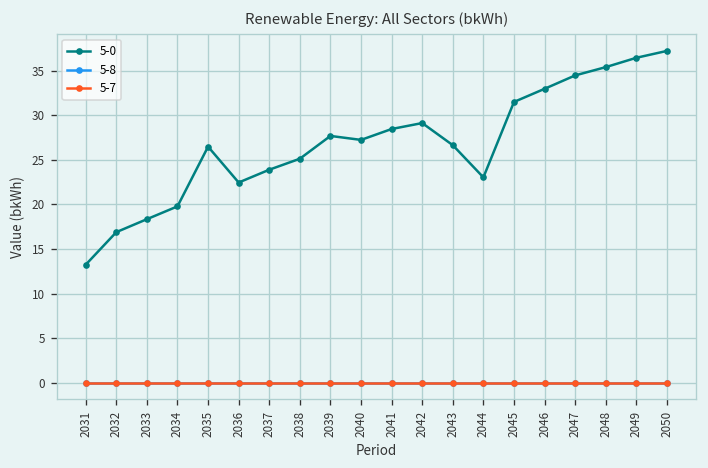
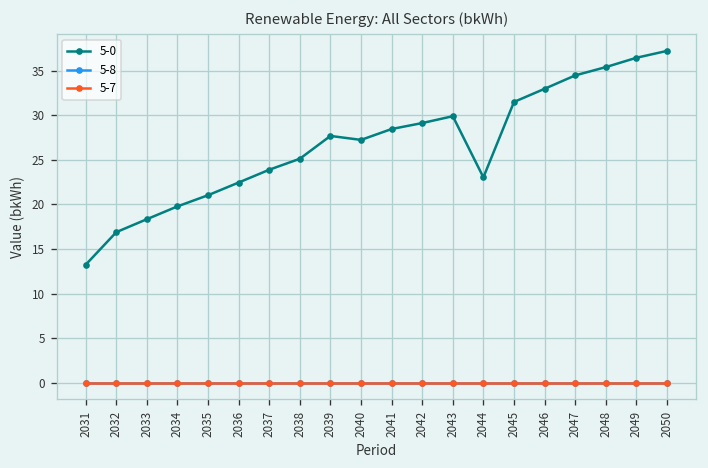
5-0, 2035: 26 -> 21
5-0, 2043: 27 -> 30
